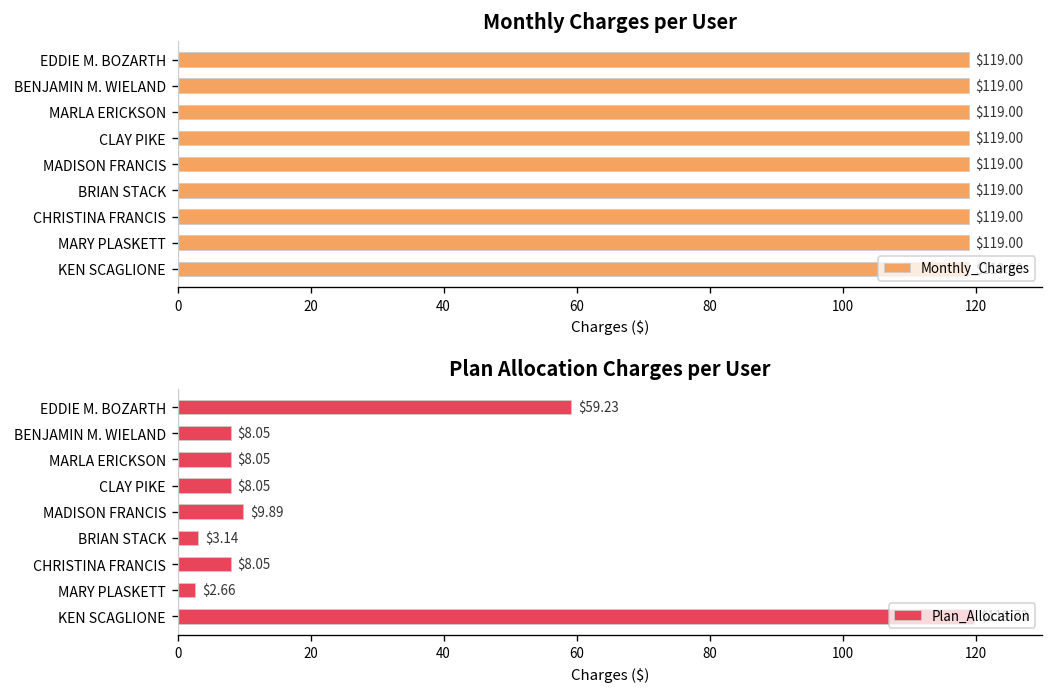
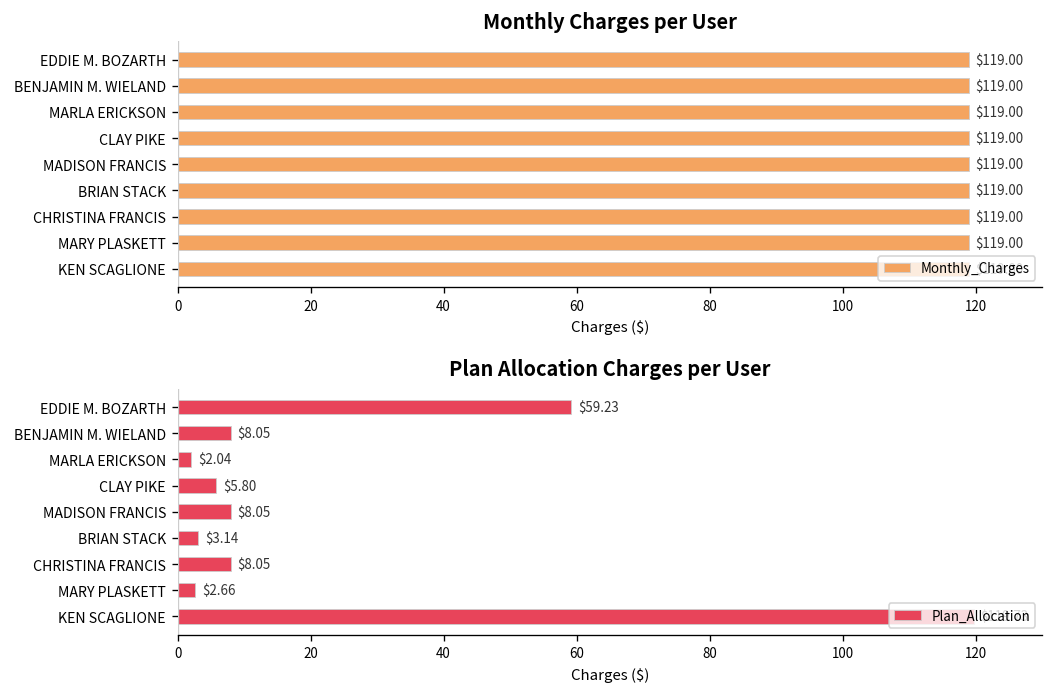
Plan Allocation Charges per User, MARLA ERICKSON: $8.05 -> $2.04
Plan Allocation Charges per User, CLAY PIKE: $8.05 -> $5.80
Plan Allocation Charges per User, MADISON FRANCIS: $9.89 -> $8.05
